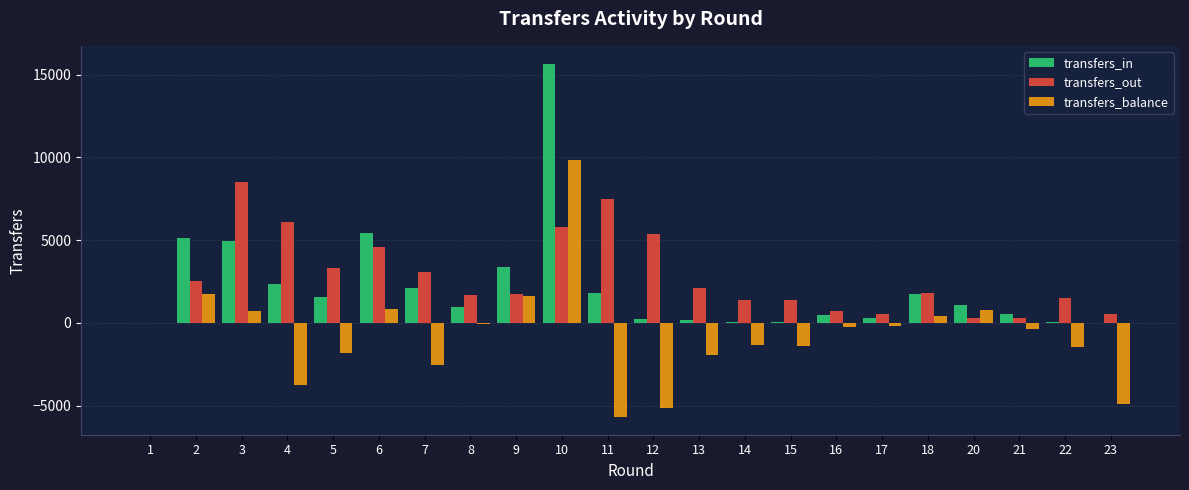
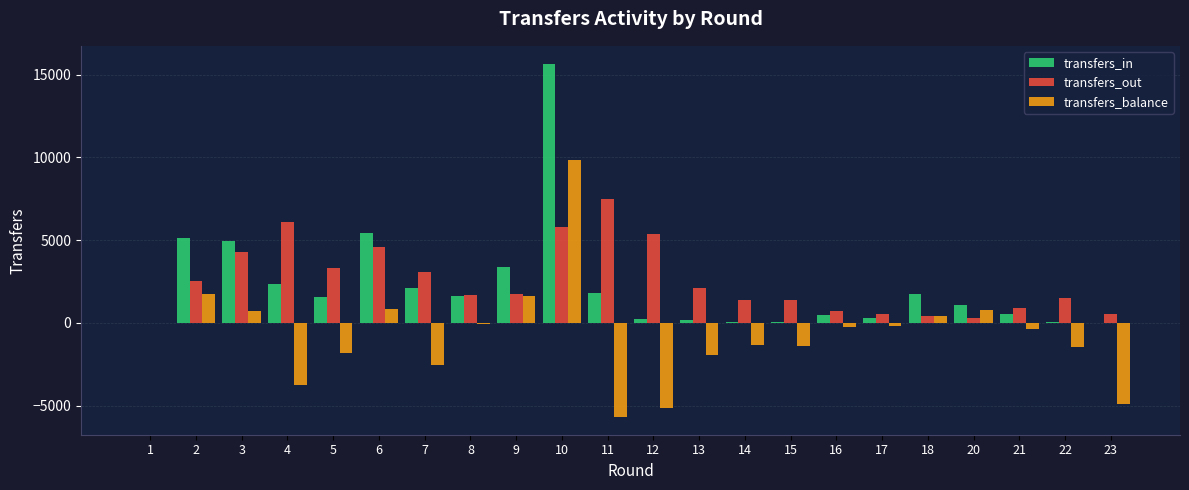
transfers_out, 3: 8500 -> 4300
transfers_in, 8: 1000 -> 1600
transfers_out, 18: 1800 -> 400
transfers_out, 21: 300 -> 900
